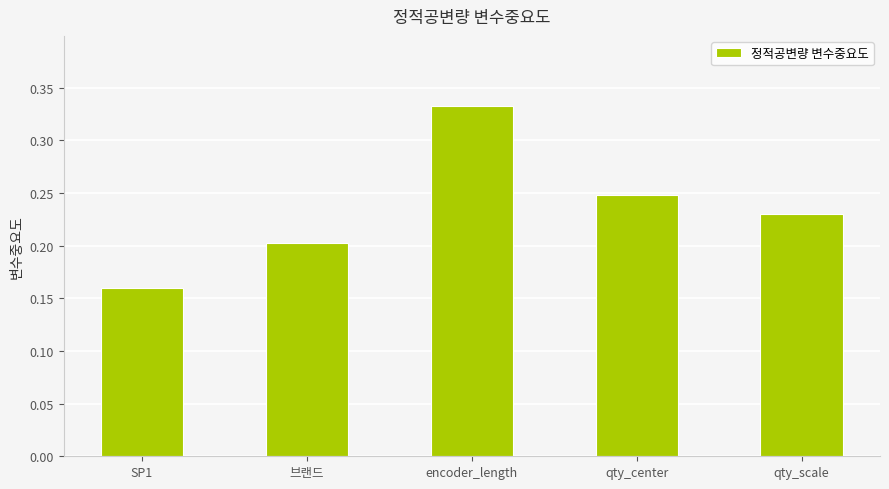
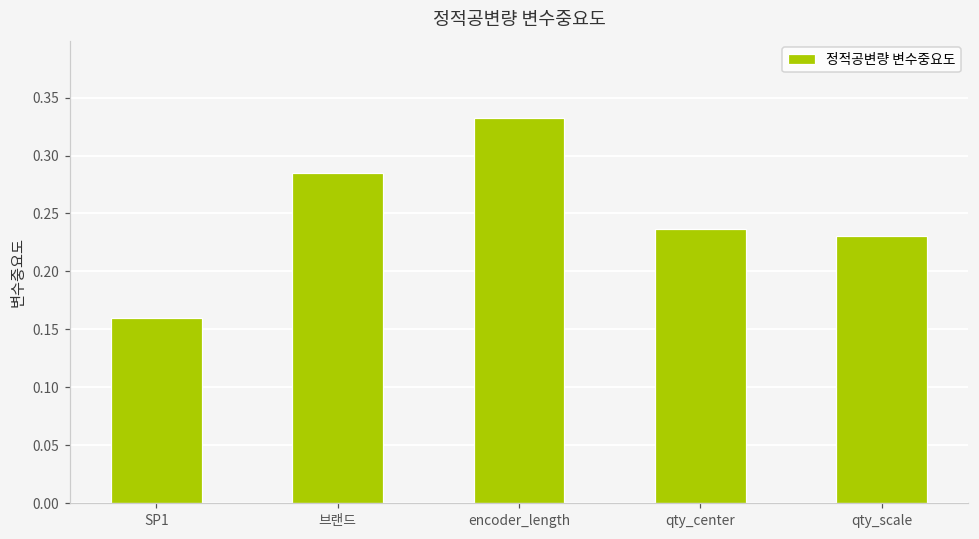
브랜드: 0.203 -> 0.285
qty_center: 0.248 -> 0.236
